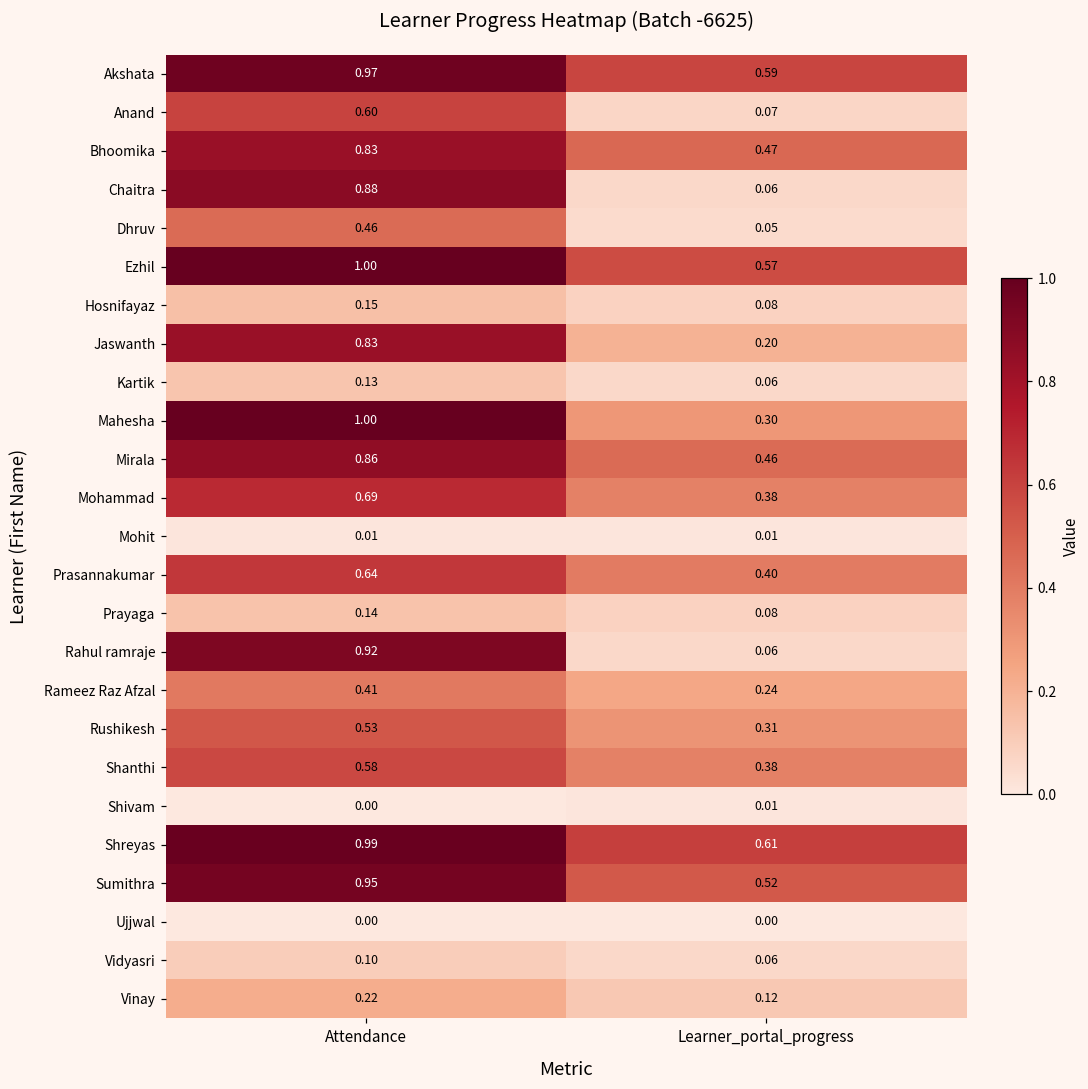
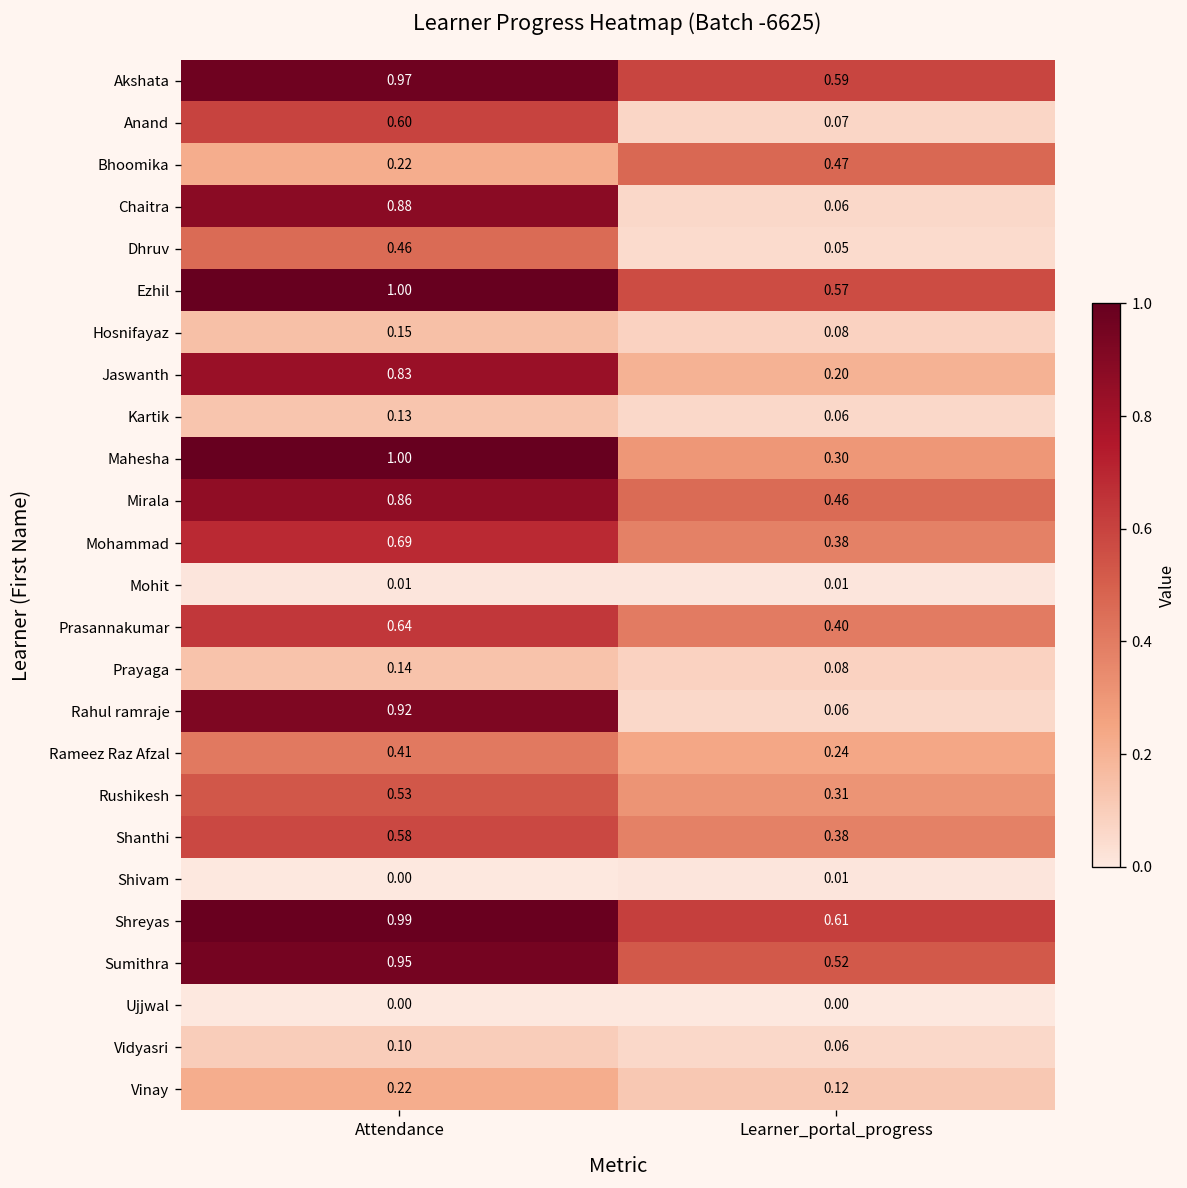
Bhoomika, Attendance: 0.83 -> 0.22
